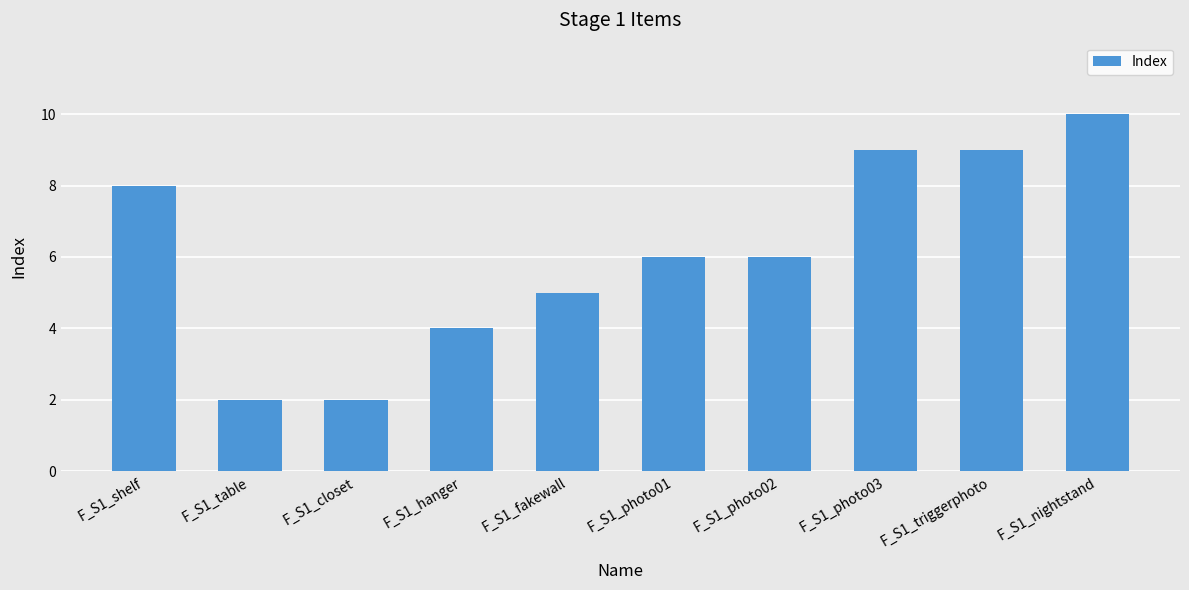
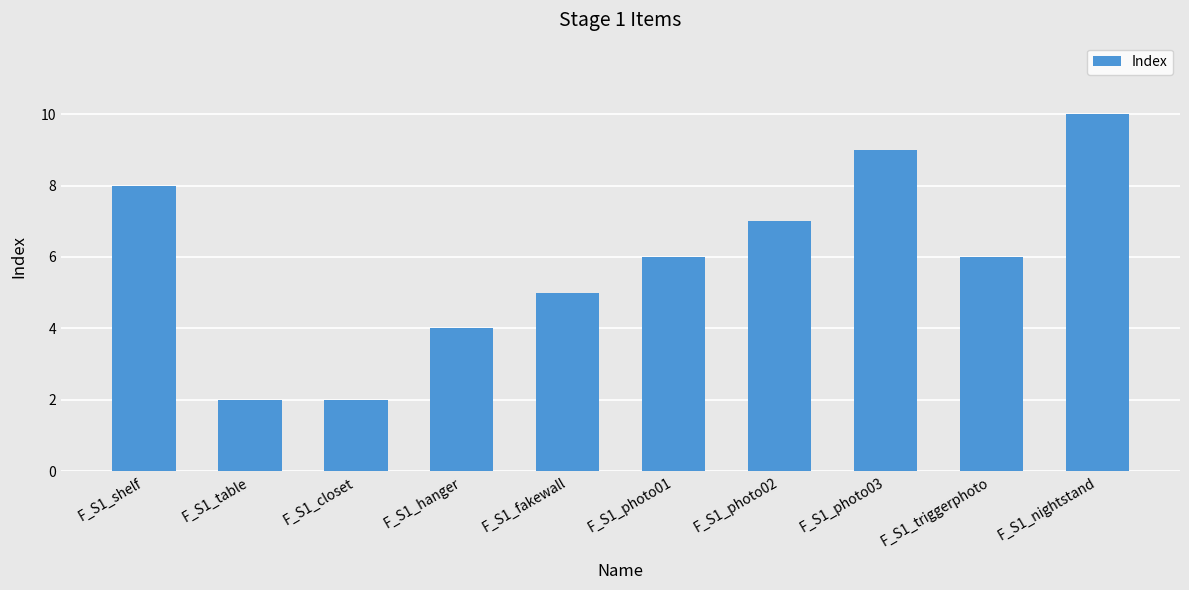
F_S1_photo02: 6 -> 7
F_S1_triggerphoto: 9 -> 6
